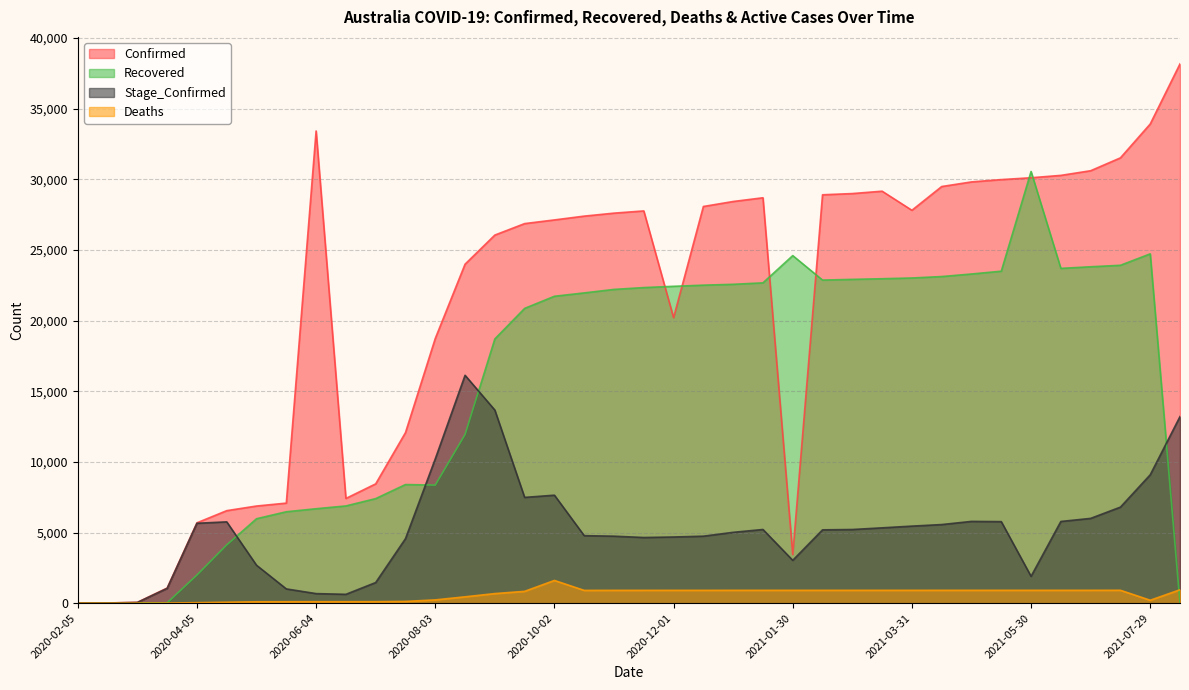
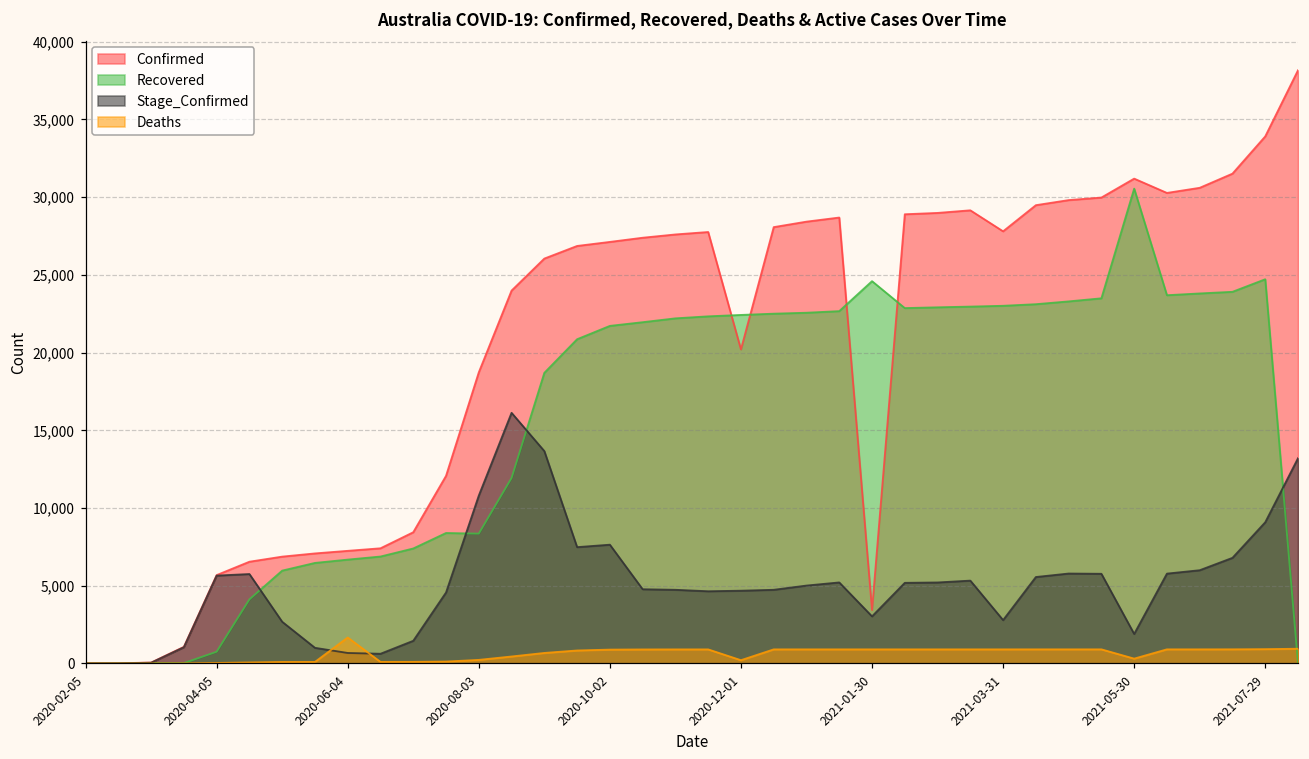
Recovered, 2020-04-05: 2,000 -> 800
Confirmed, 2020-06-04: 33,400 -> 7,200
Deaths, 2020-06-04: 100 -> 1,700
Stage_Confirmed, 2020-08-03: 10,200 -> 10,800
Deaths, 2020-10-02: 1,600 -> 900
Deaths, 2020-12-01: 900 -> 200
Stage_Confirmed, 2021-03-31: 5,500 -> 2,800
Confirmed, 2021-05-30: 30,100 -> 31,200
Deaths, 2021-05-30: 900 -> 300
Deaths, 2021-07-29: 200 -> 900
